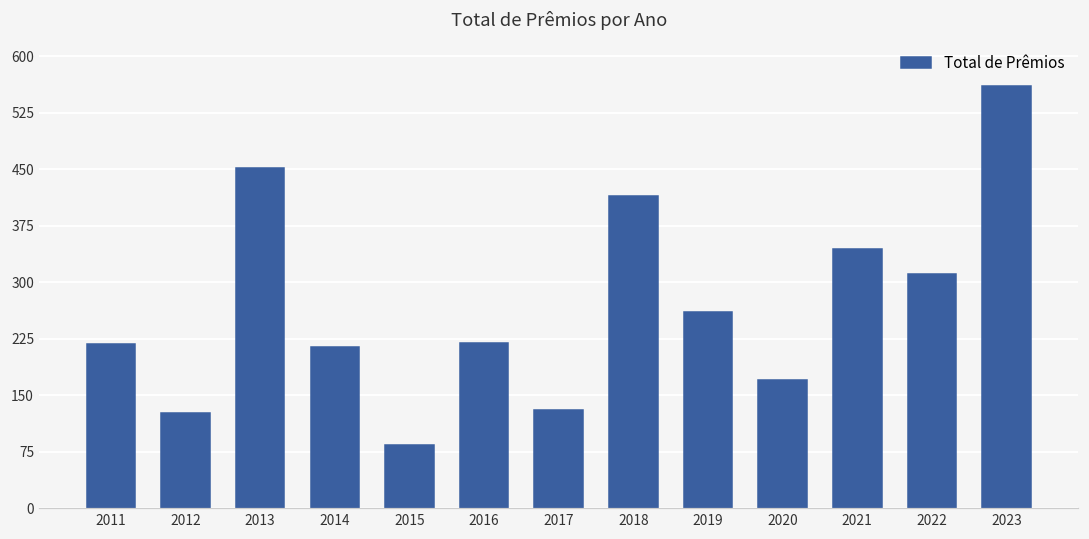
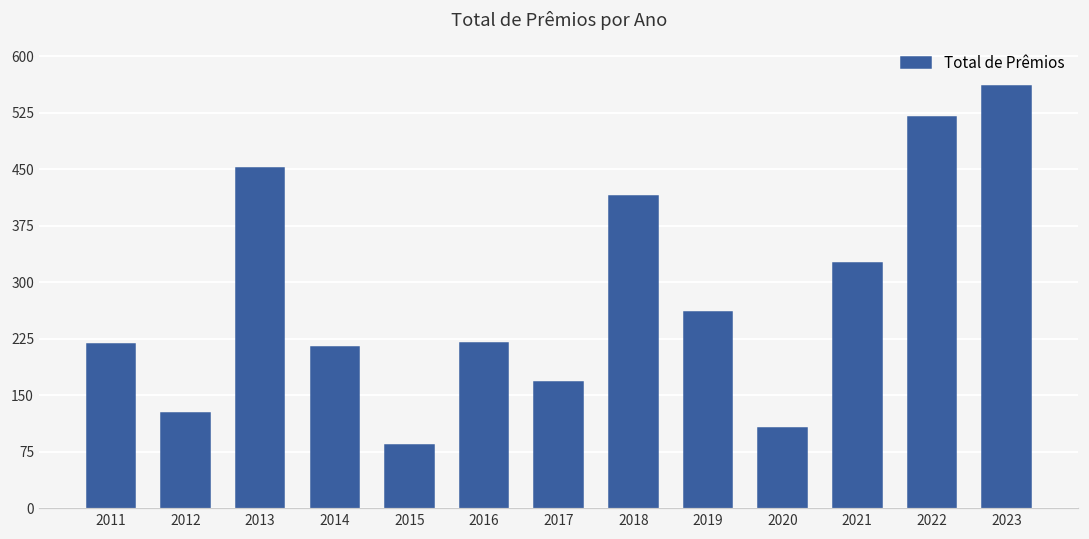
2017: 130 -> 170
2020: 170 -> 110
2021: 340 -> 330
2022: 310 -> 520
